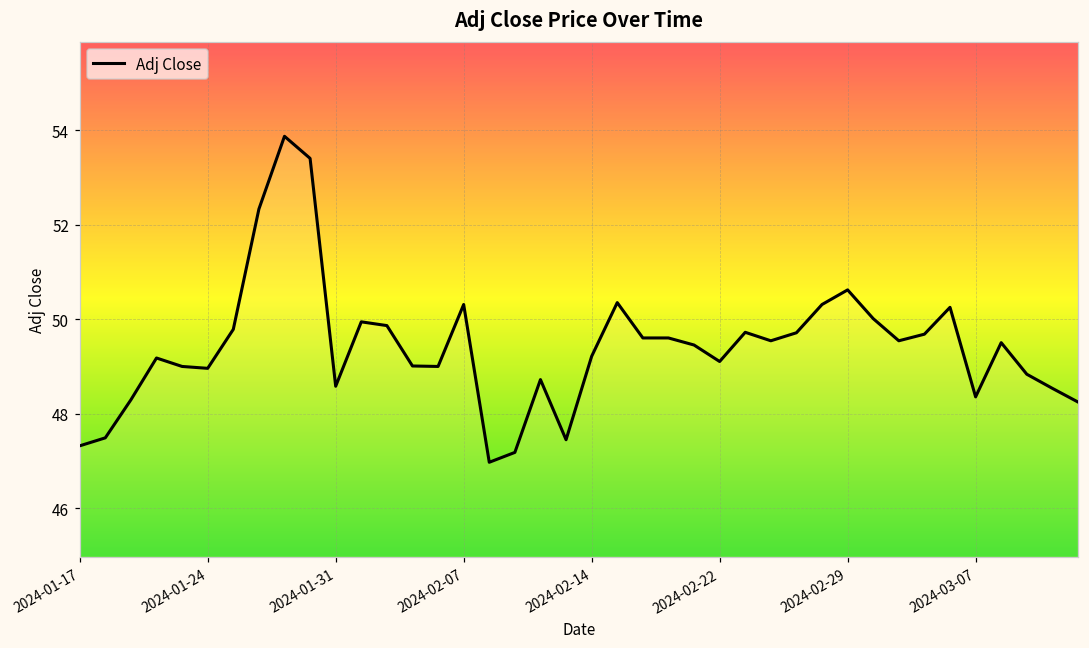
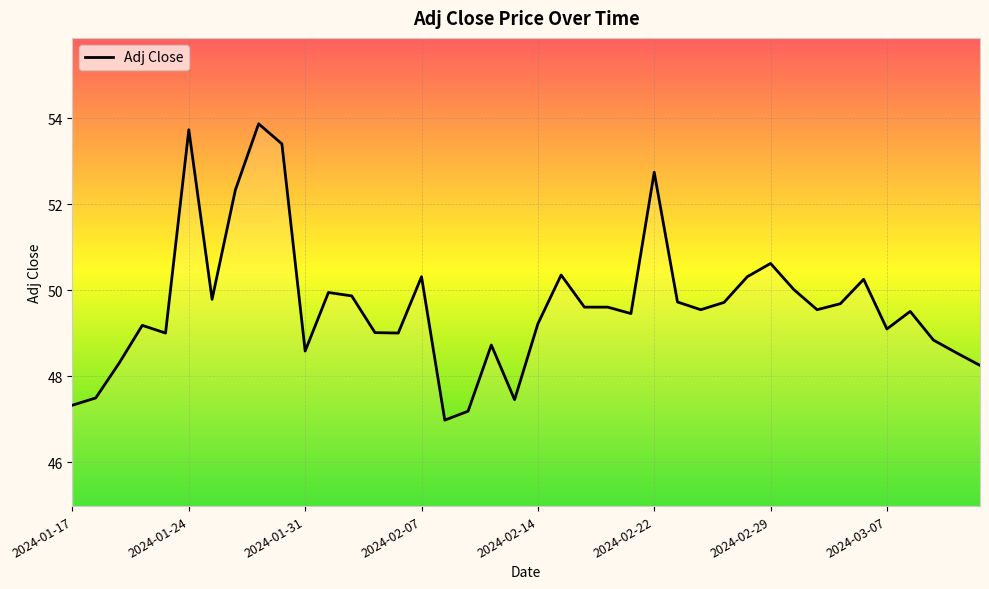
2024-01-24: 49.0 -> 53.7
2024-02-22: 49.1 -> 52.7
2024-03-07: 48.4 -> 49.1
